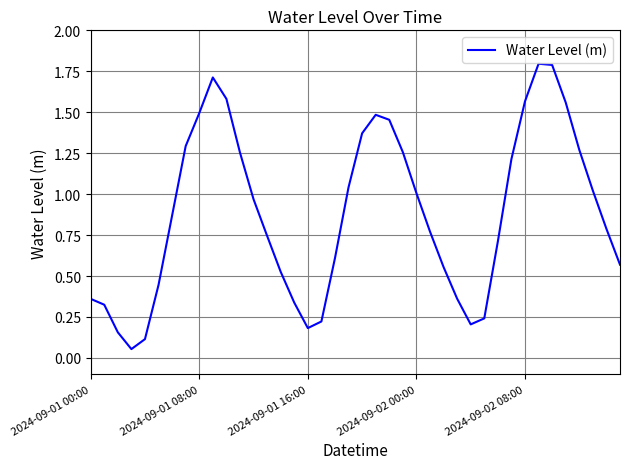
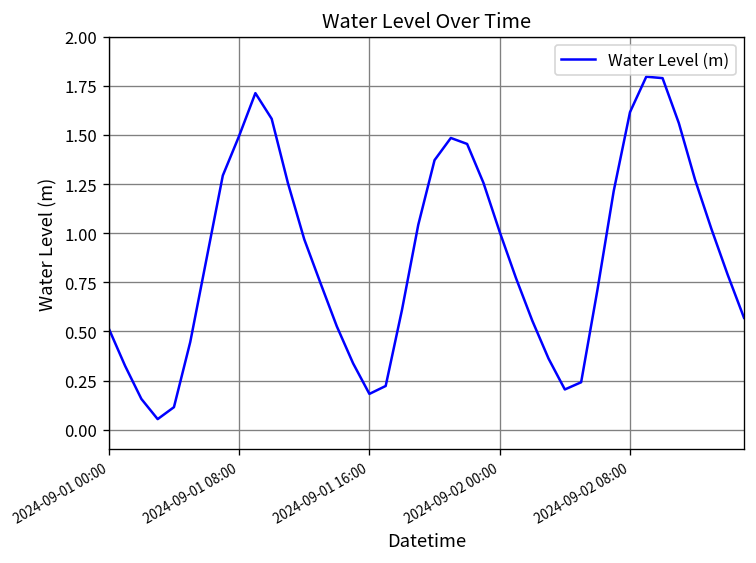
2024-09-01 00:00: 0.36 -> 0.51
2024-09-02 08:00: 1.57 -> 1.62
